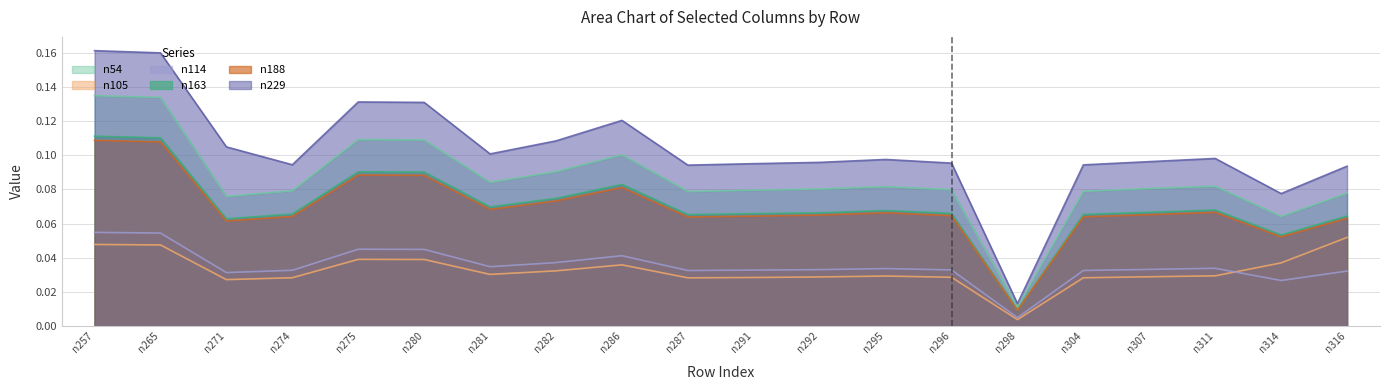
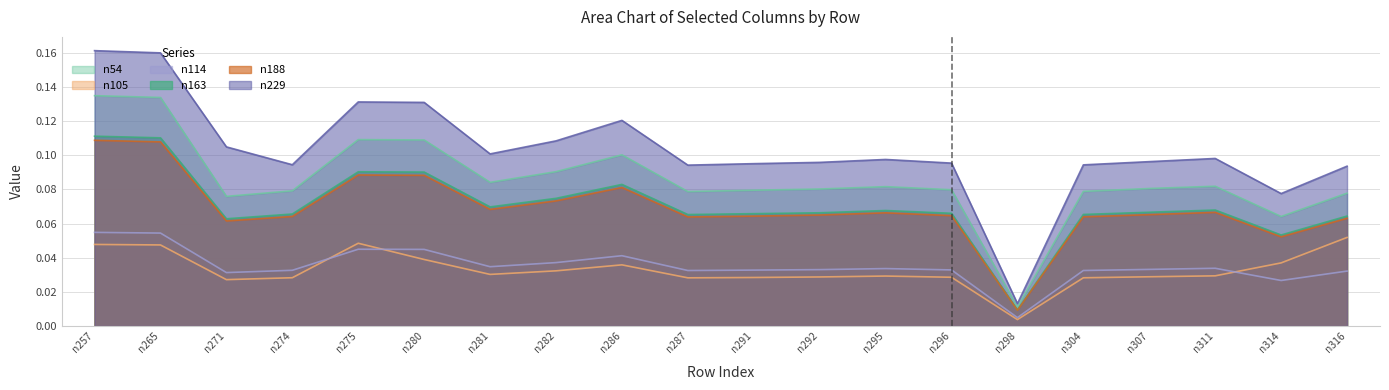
n105, n275: 0.039 -> 0.048
